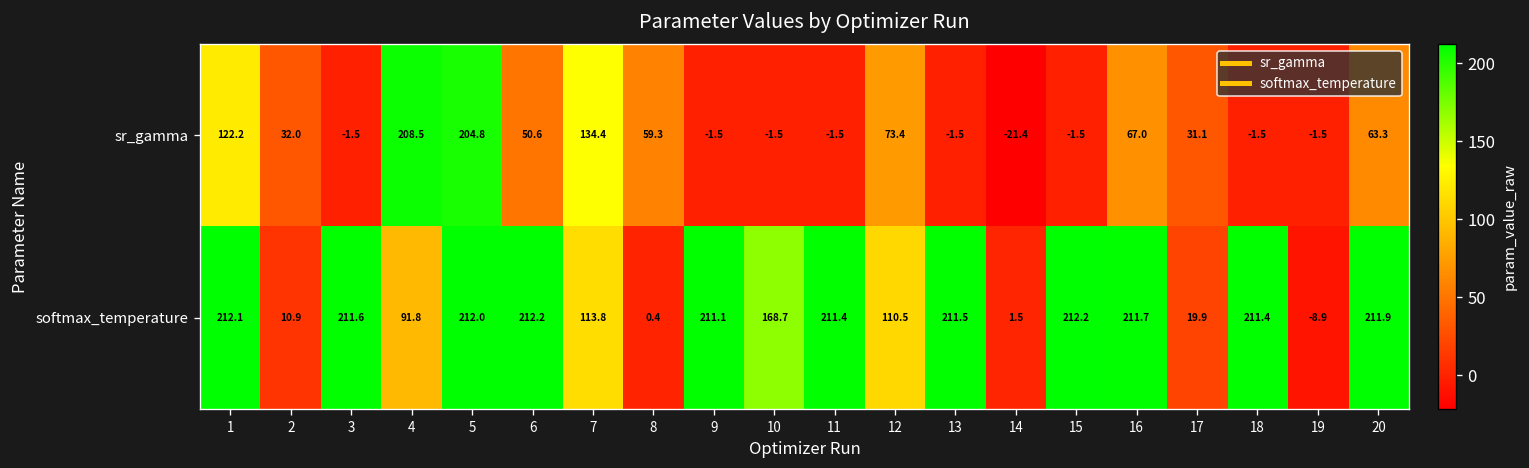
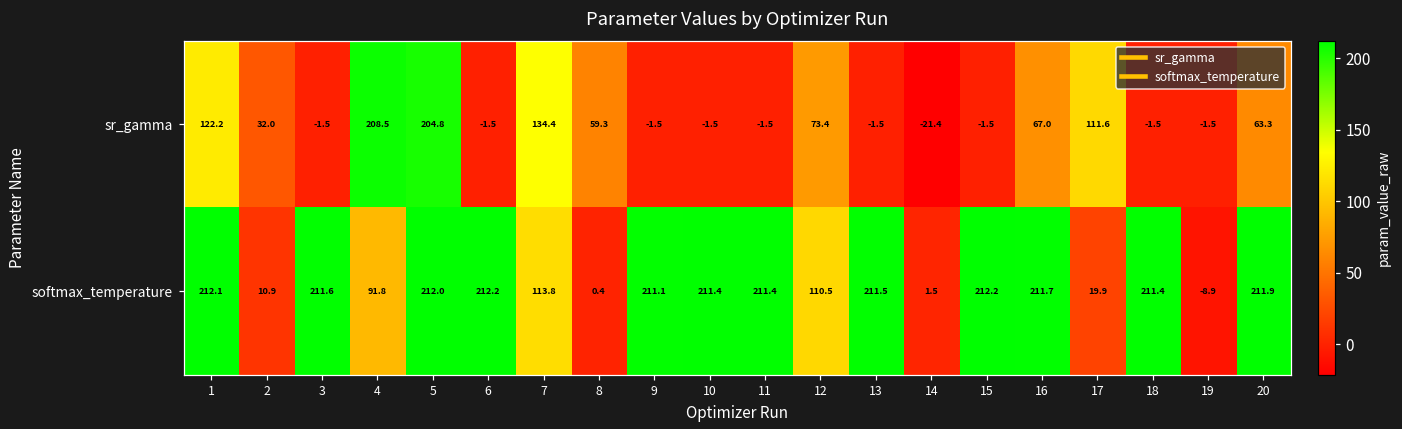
sr_gamma, 6: 50.6 -> -1.5
sr_gamma, 17: 31.1 -> 111.6
softmax_temperature, 10: 168.7 -> 211.4
